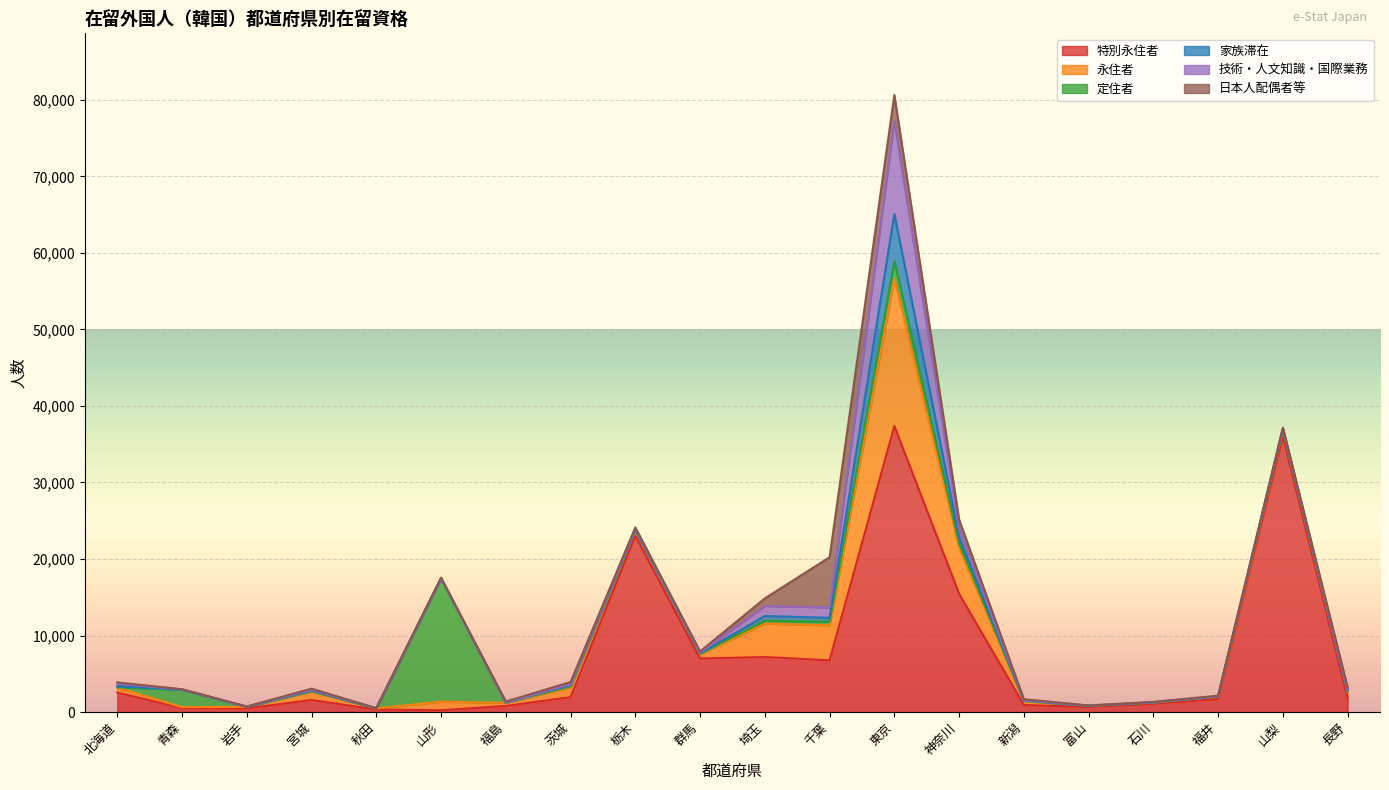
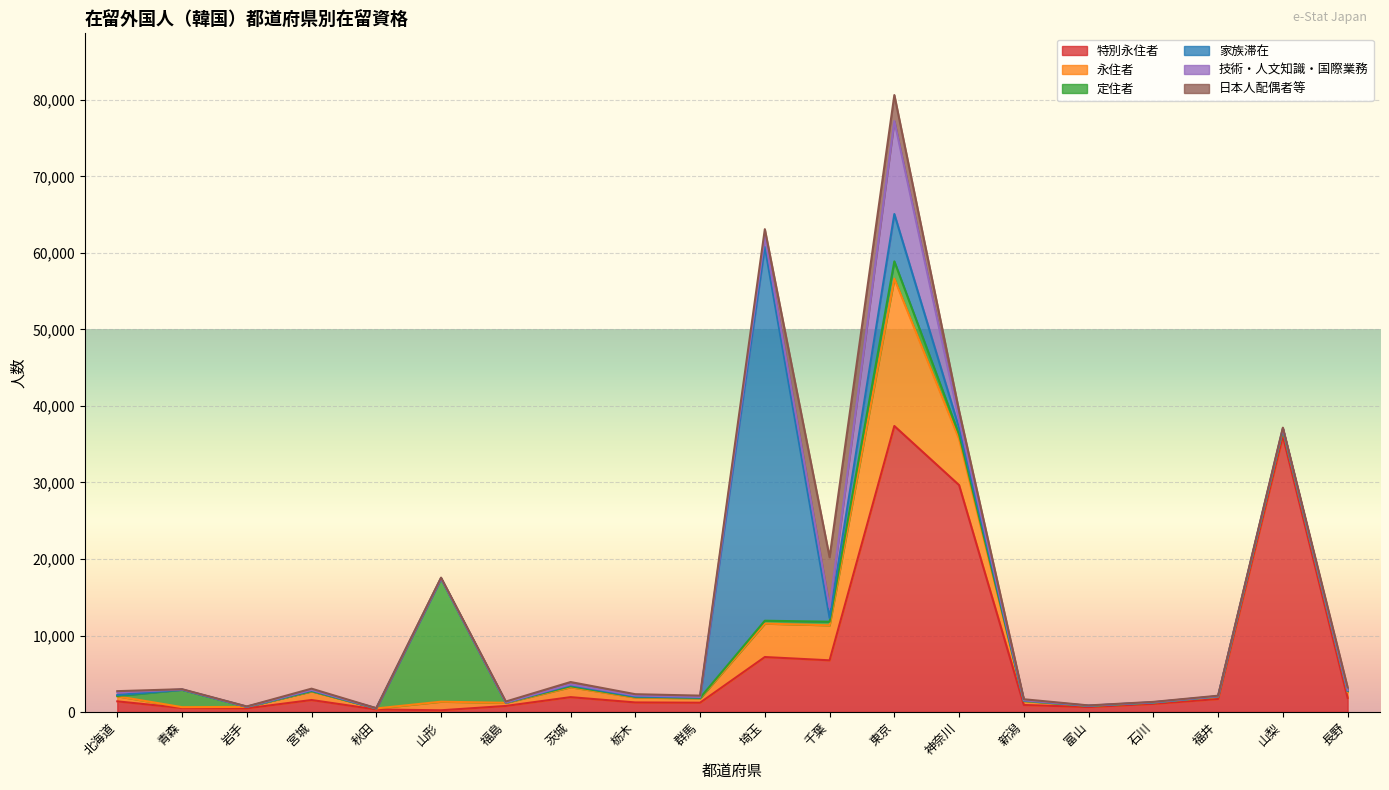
特別永住者, 北海道: 3,000 -> 1,000
特別永住者, 栃木: 23,000 -> 1,000
特別永住者, 群馬: 7,000 -> 1,000
家族滞在, 埼玉: 1,000 -> 49,000
特別永住者, 神奈川: 15,000 -> 30,000
